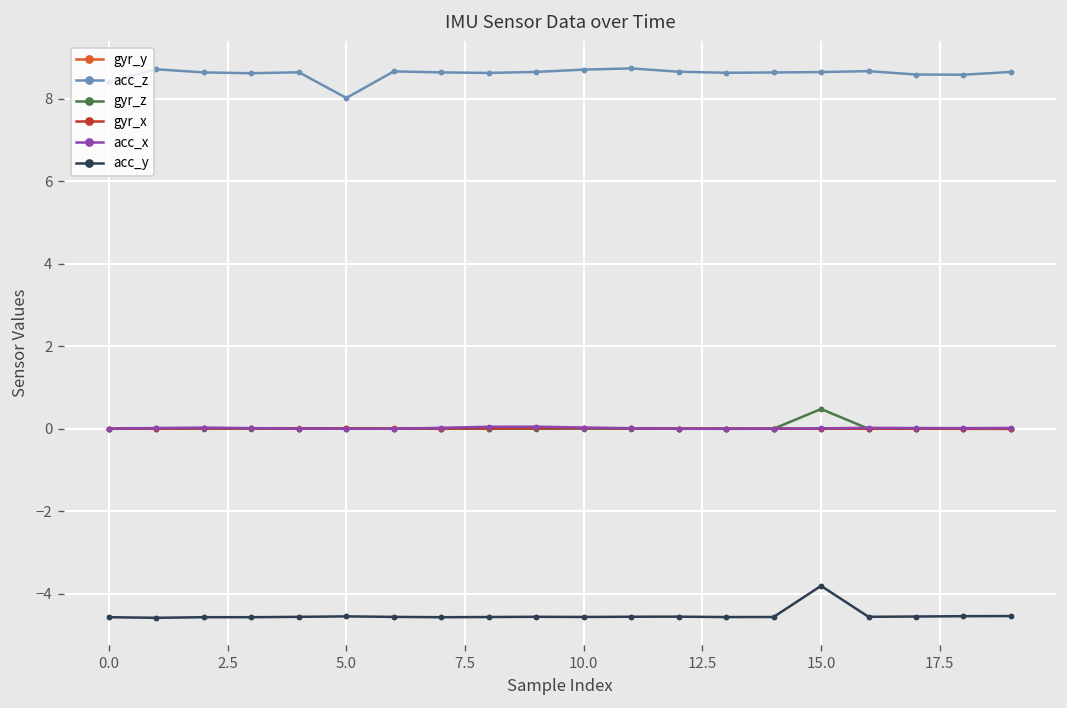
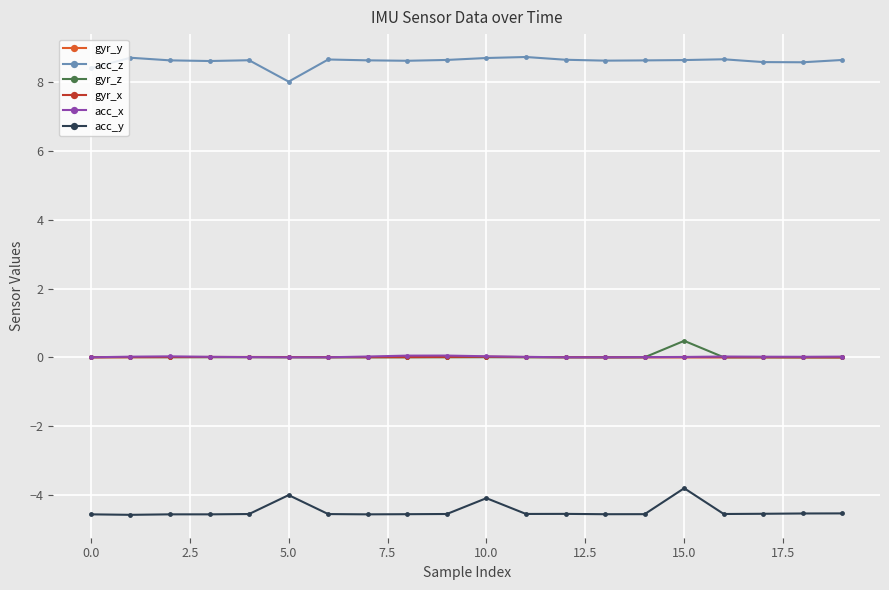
acc_y, 5.0: -4.6 -> -4.0
acc_y, 10.0: -4.6 -> -4.1
